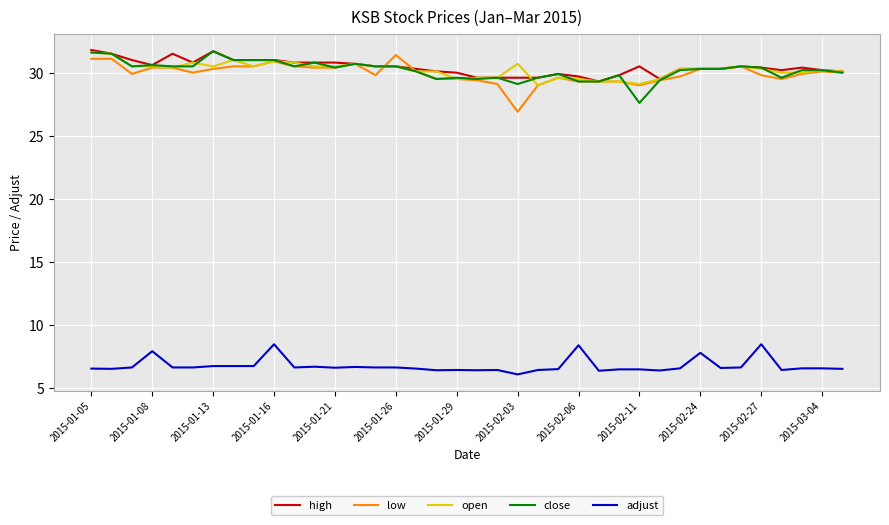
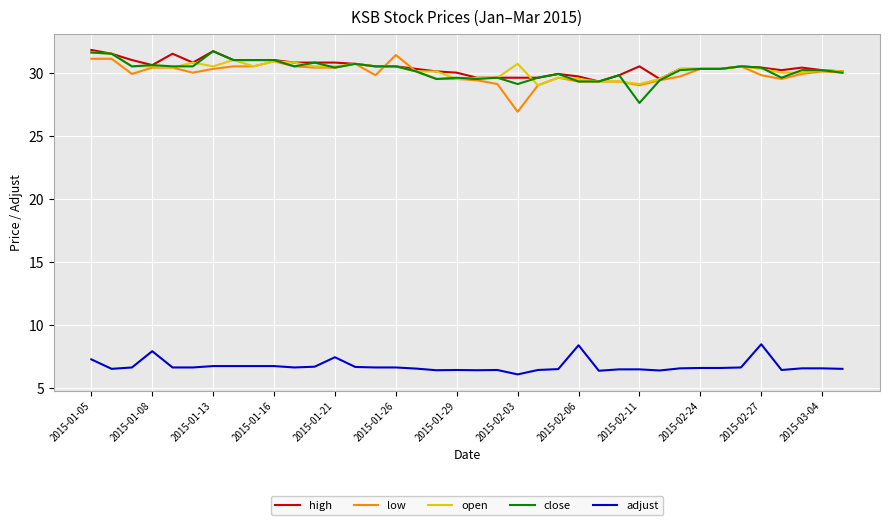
adjust, 2015-01-05: 6.6 -> 7.3
adjust, 2015-01-16: 8.5 -> 6.8
adjust, 2015-01-21: 6.6 -> 7.5
adjust, 2015-02-24: 7.8 -> 6.6
